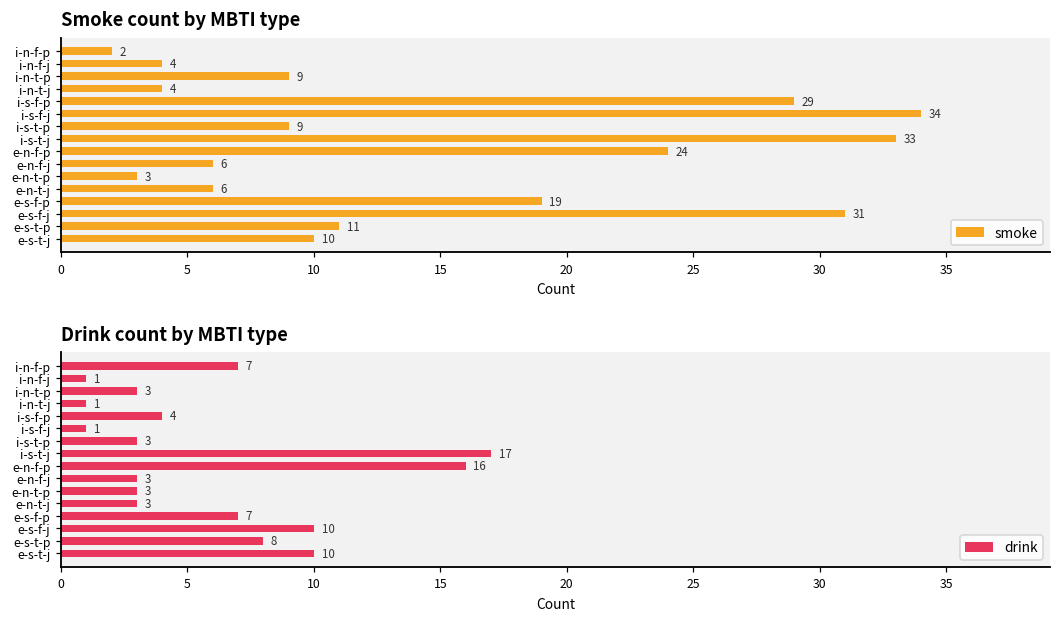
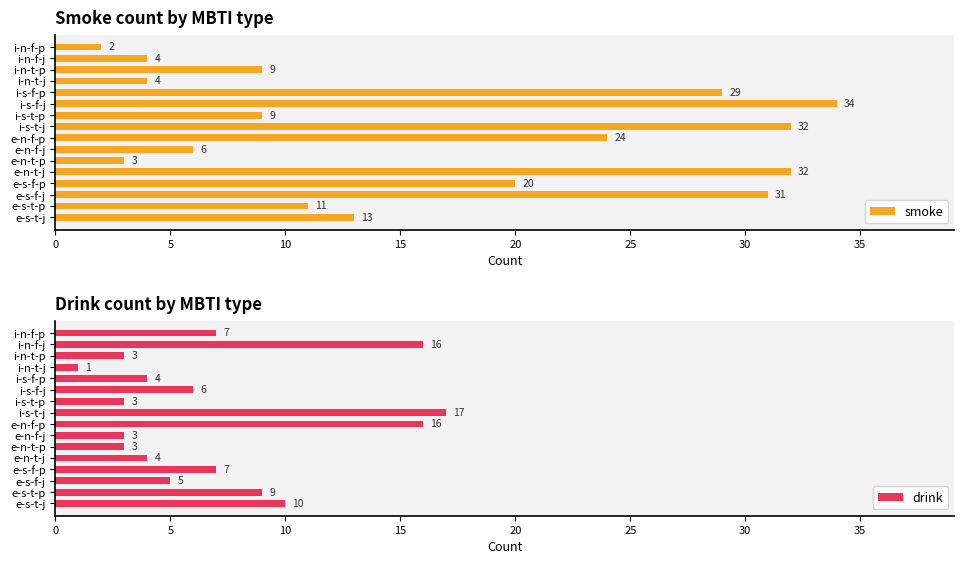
Smoke count by MBTI type, i-s-t-j: 33 -> 32
Smoke count by MBTI type, e-n-t-j: 6 -> 32
Smoke count by MBTI type, e-s-f-p: 19 -> 20
Smoke count by MBTI type, e-s-t-j: 10 -> 13
Drink count by MBTI type, i-n-f-j: 1 -> 16
Drink count by MBTI type, i-s-f-j: 1 -> 6
Drink count by MBTI type, e-n-t-j: 3 -> 4
Drink count by MBTI type, e-s-f-j: 10 -> 5
Drink count by MBTI type, e-s-t-p: 8 -> 9
